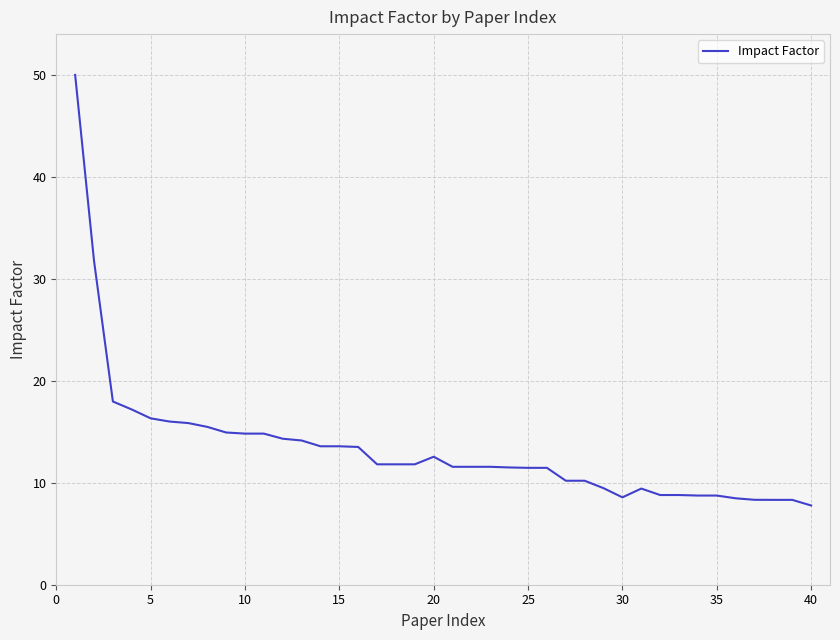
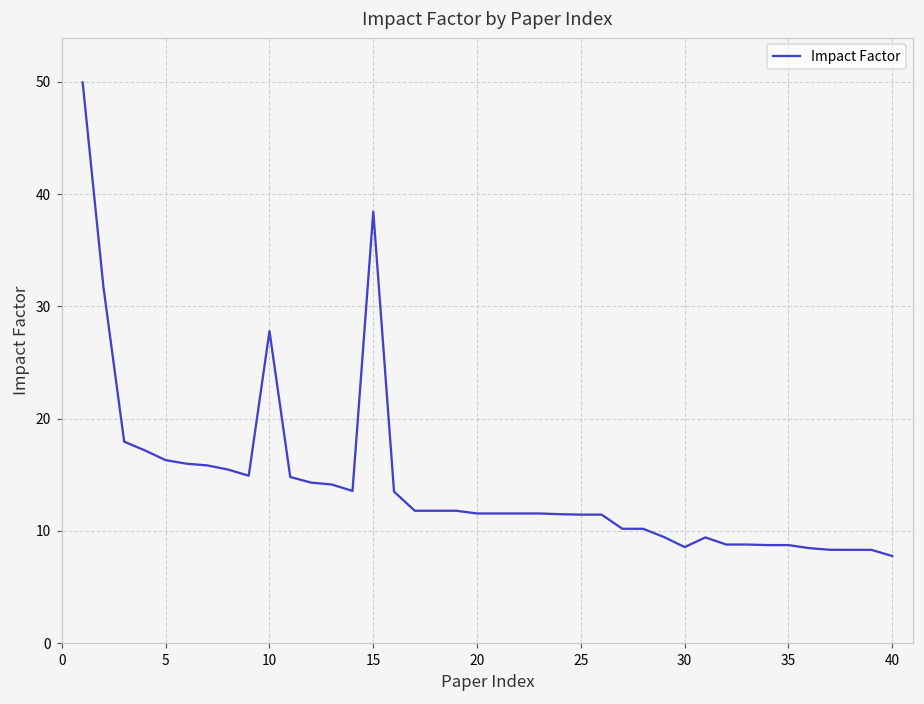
10: 14.8 -> 27.8
15: 13.6 -> 38.4
20: 12.5 -> 11.6
